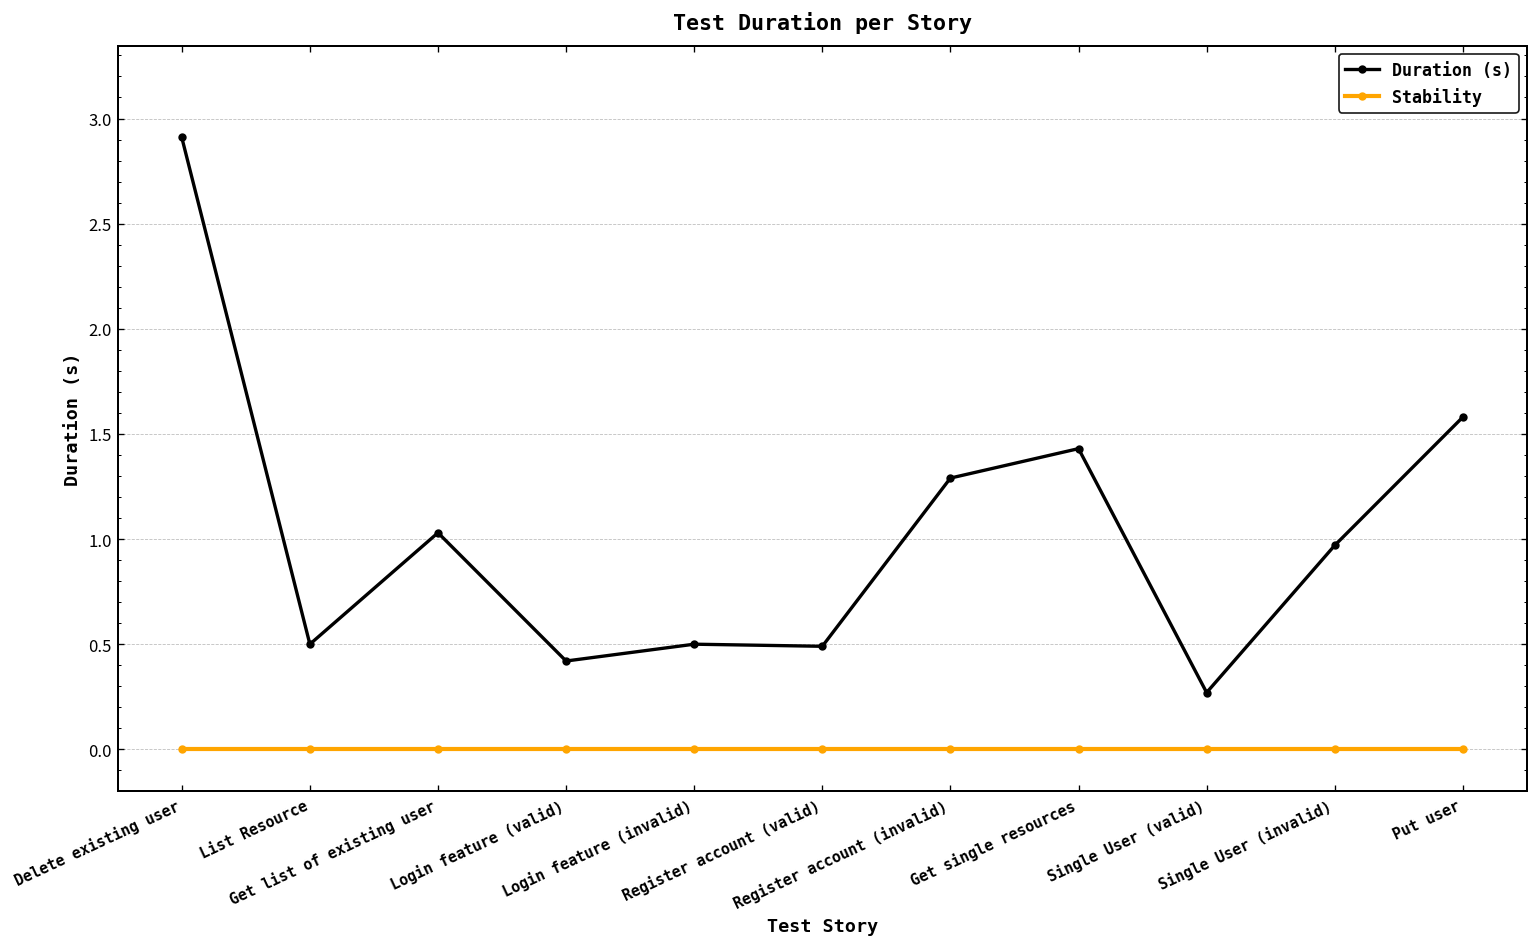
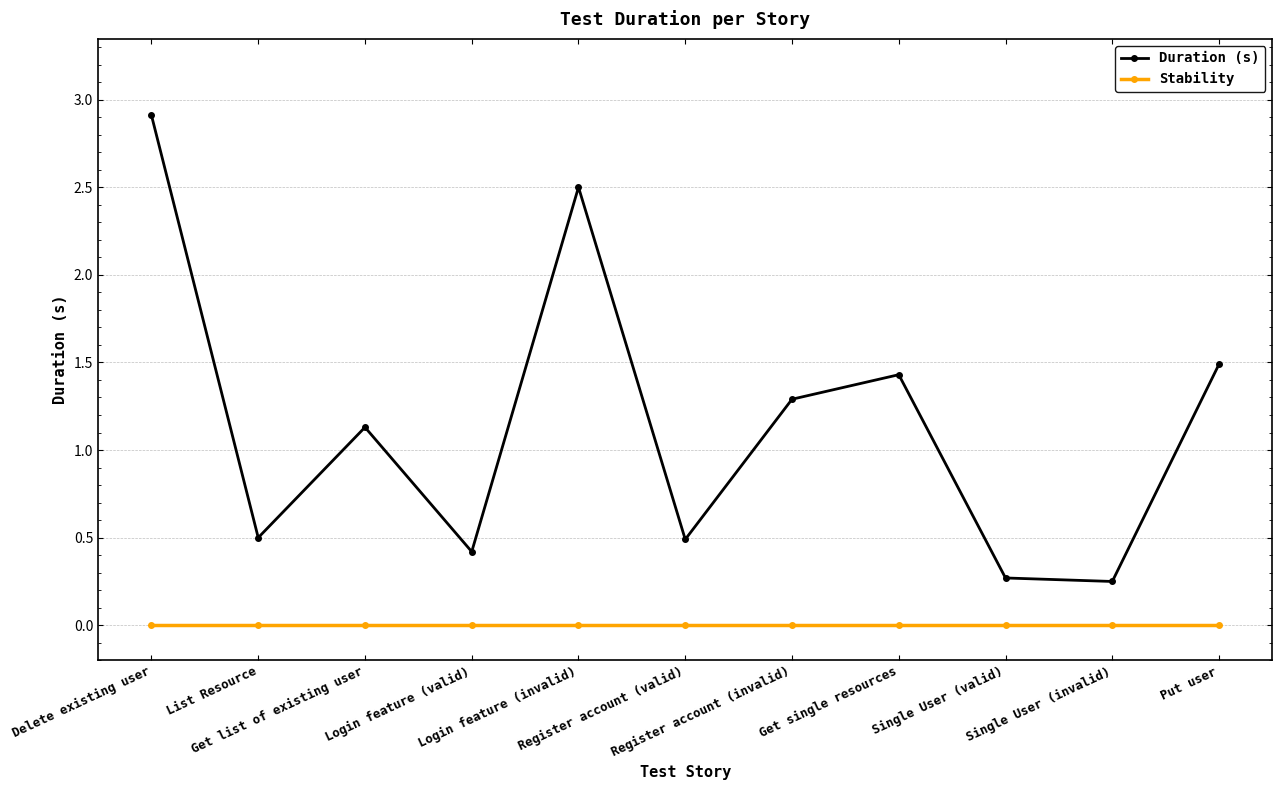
Duration (s), Get list of existing user: 1.03 -> 1.13
Duration (s), Login feature (invalid): 0.5 -> 2.5
Duration (s), Single User (invalid): 0.97 -> 0.25
Duration (s), Put user: 1.58 -> 1.49
